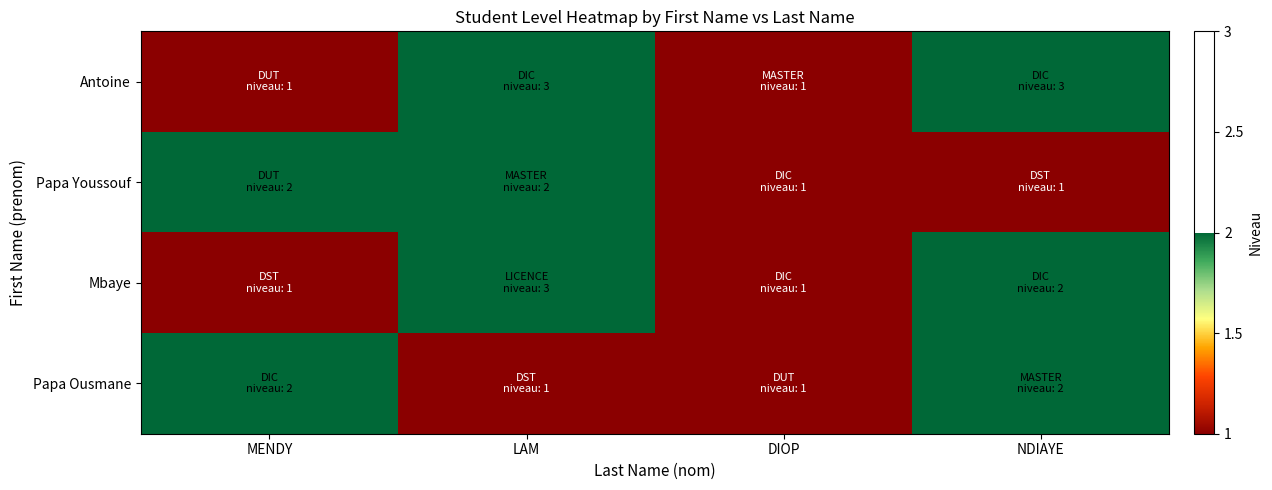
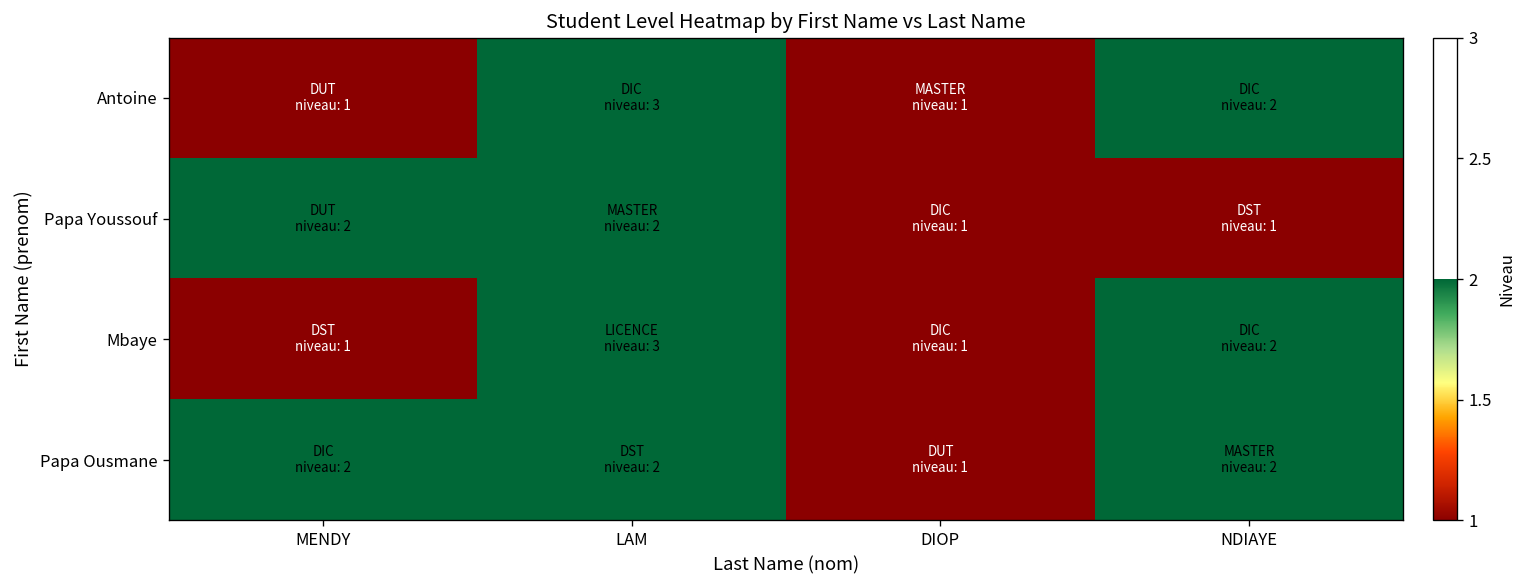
Antoine, NDIAYE: 3 -> 2
Papa Ousmane, LAM: 1 -> 2
